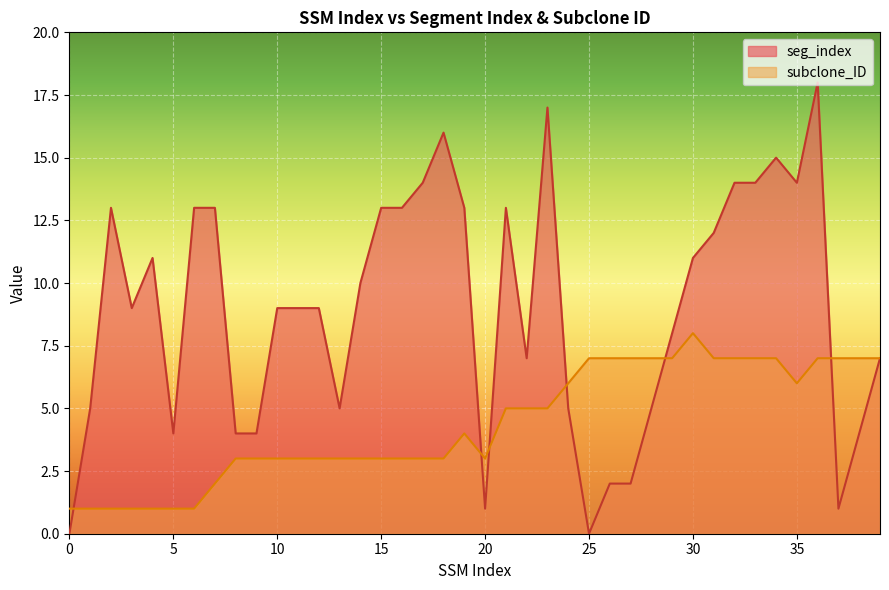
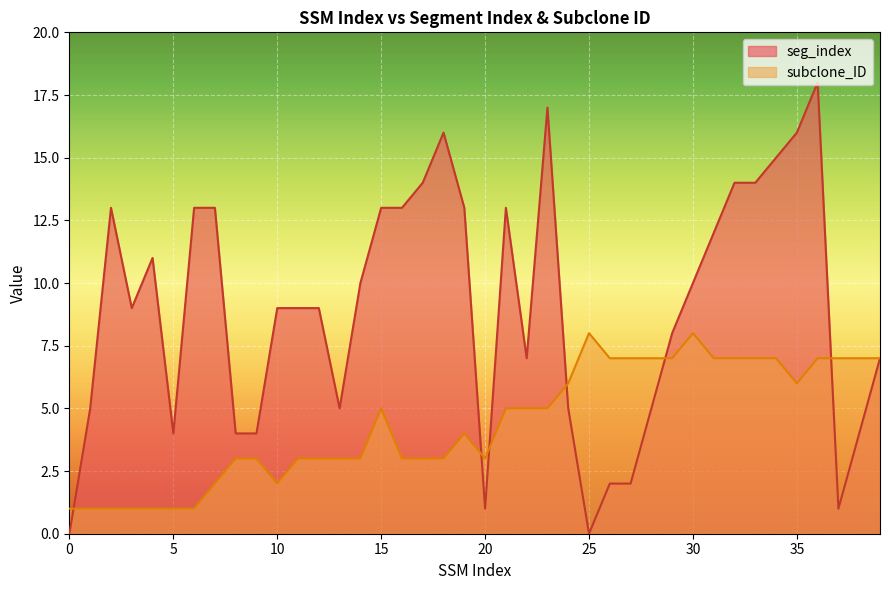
subclone_ID, 10: 3 -> 2
subclone_ID, 15: 3 -> 5
subclone_ID, 25: 7 -> 8
seg_index, 30: 11 -> 10
seg_index, 35: 14 -> 16
